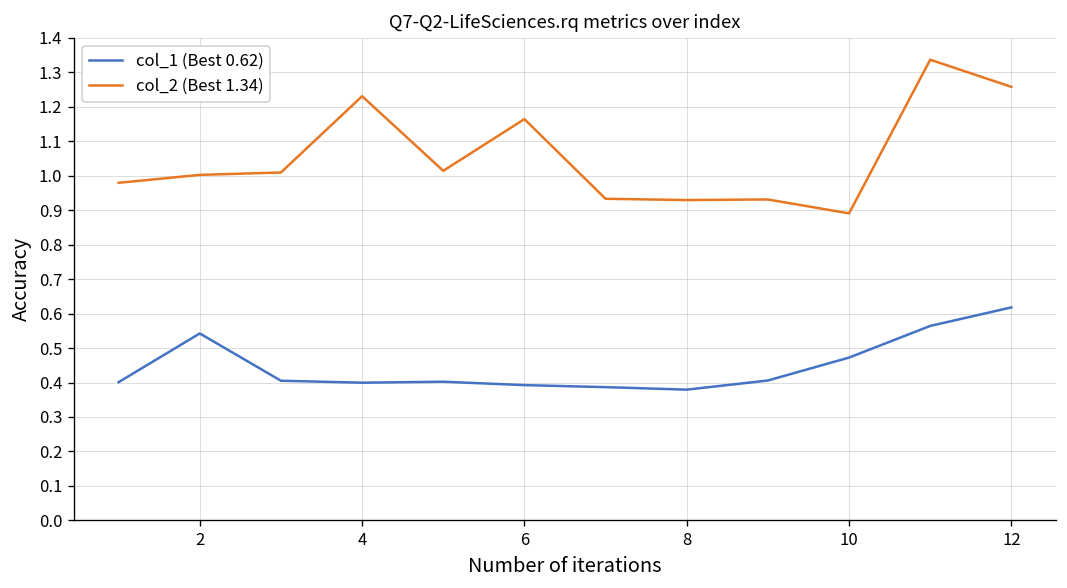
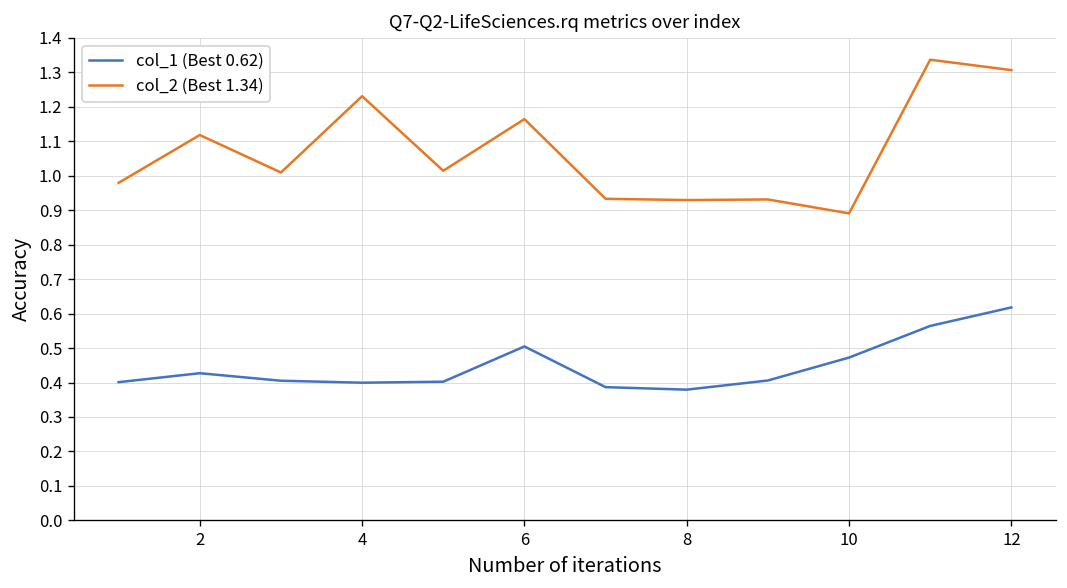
col_1 (Best 0.62), 2: 0.54 -> 0.43
col_2 (Best 1.34), 2: 1.00 -> 1.12
col_1 (Best 0.62), 6: 0.39 -> 0.50
col_2 (Best 1.34), 12: 1.26 -> 1.31
